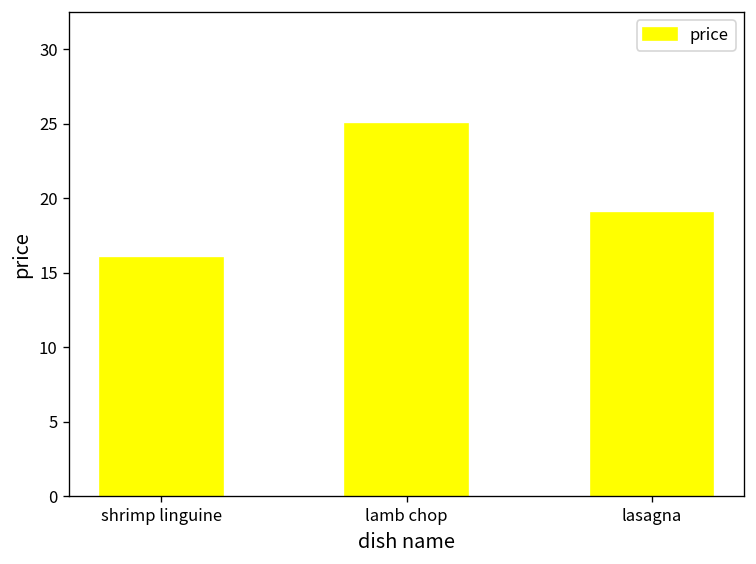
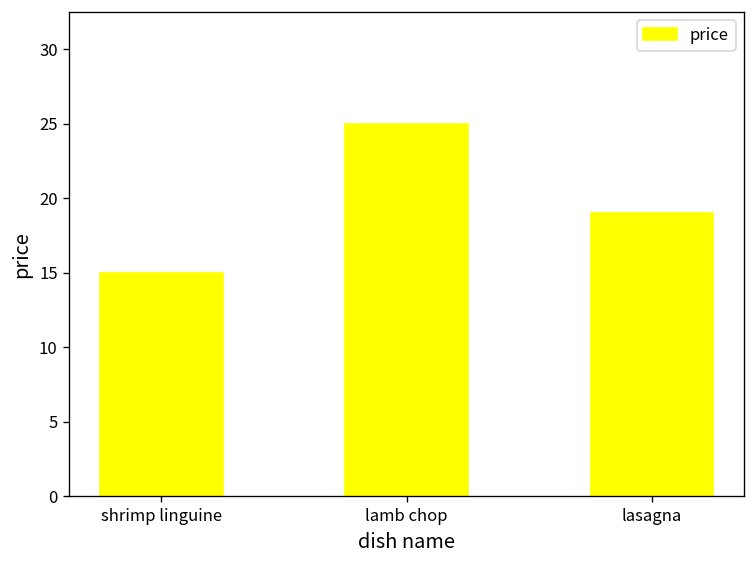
shrimp linguine: 16 -> 15
